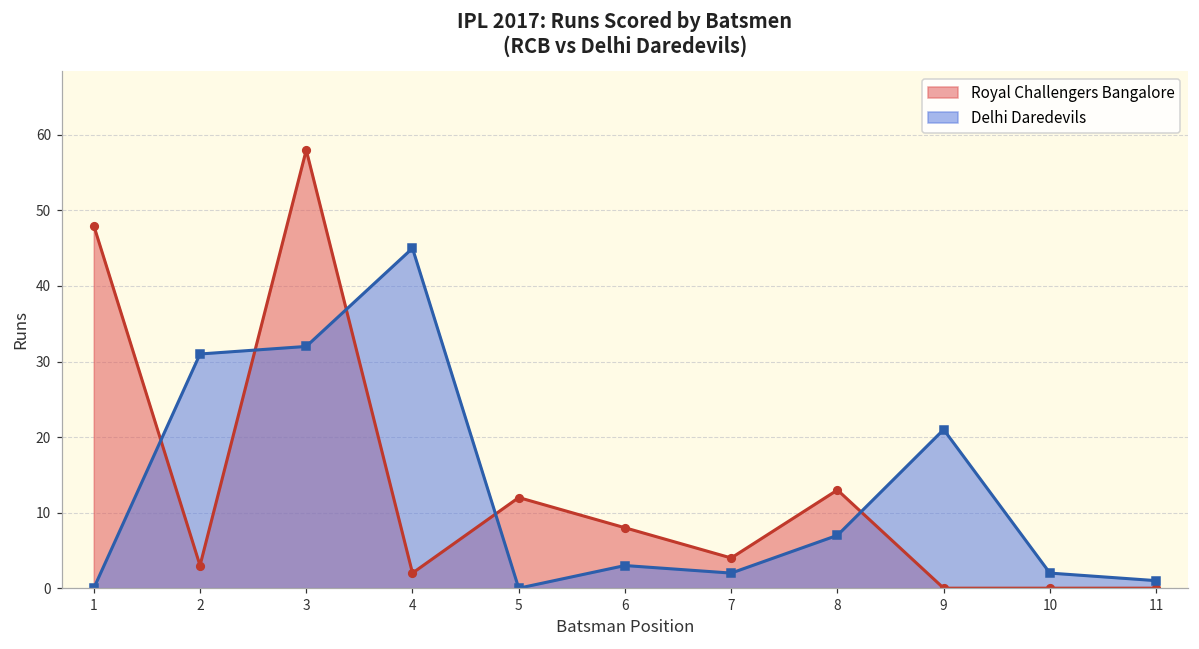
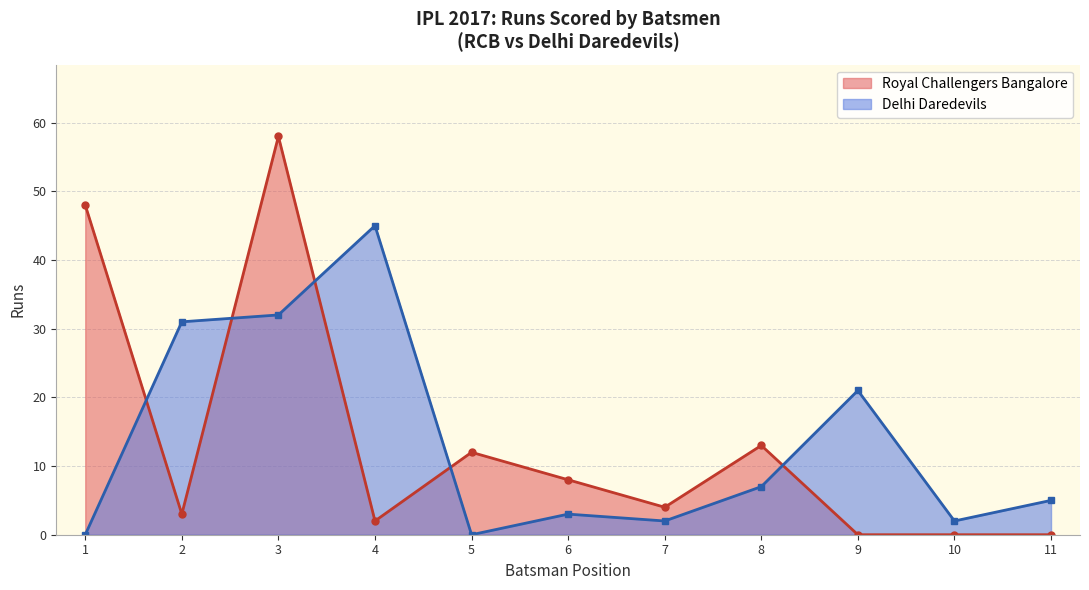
Delhi Daredevils, 11: 1 -> 5
